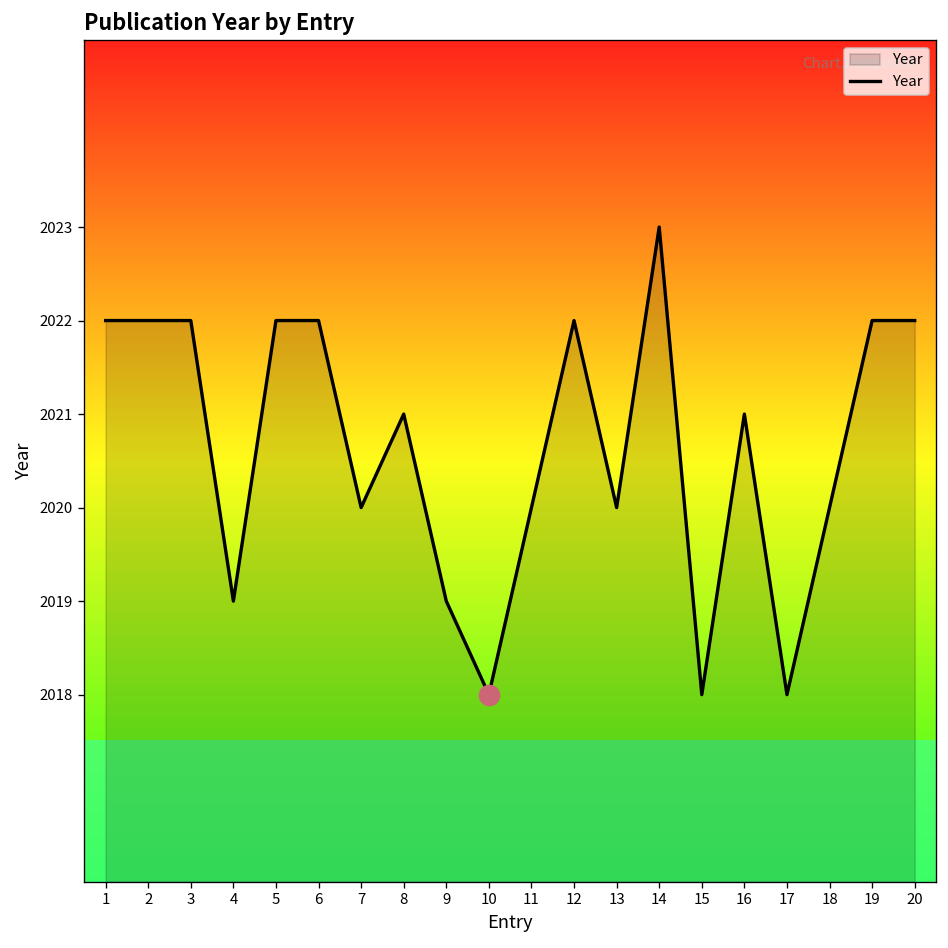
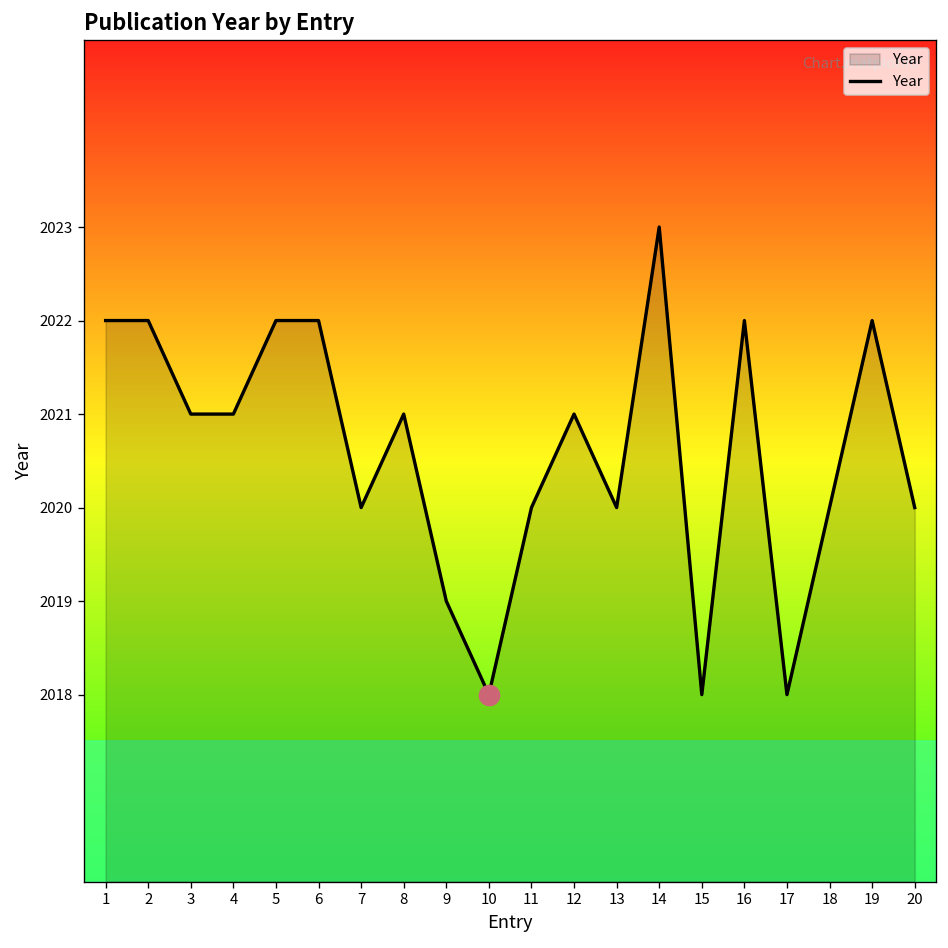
Year, 3: 2022 -> 2021
Year, 4: 2019 -> 2021
Year, 12: 2022 -> 2021
Year, 16: 2021 -> 2022
Year, 20: 2022 -> 2020
